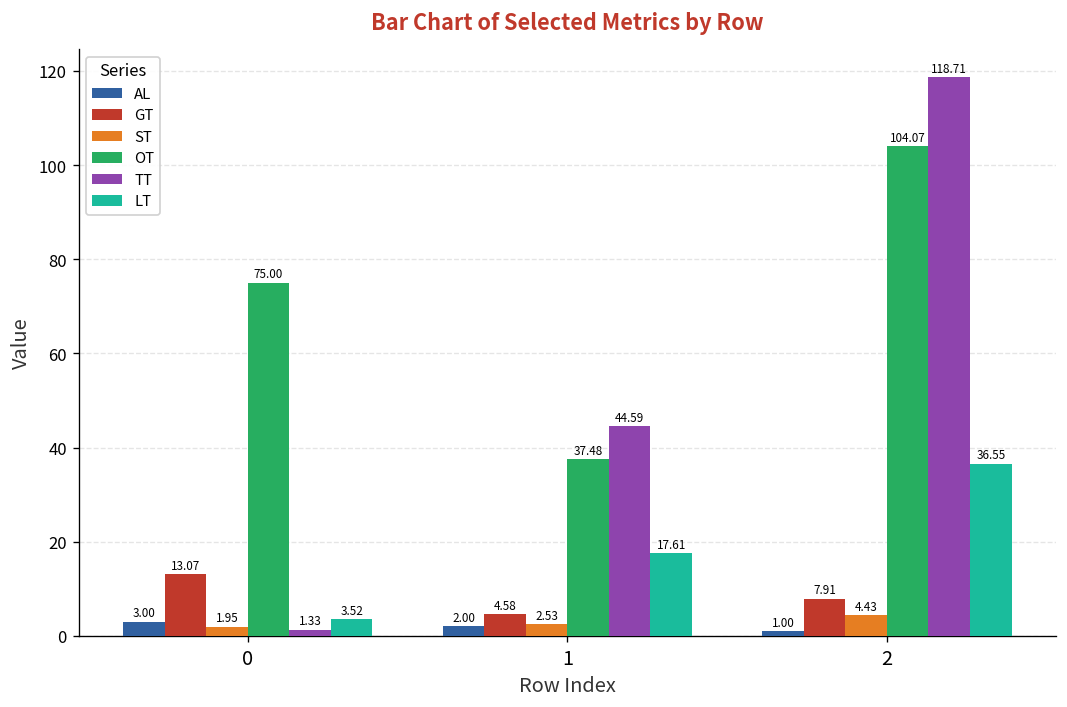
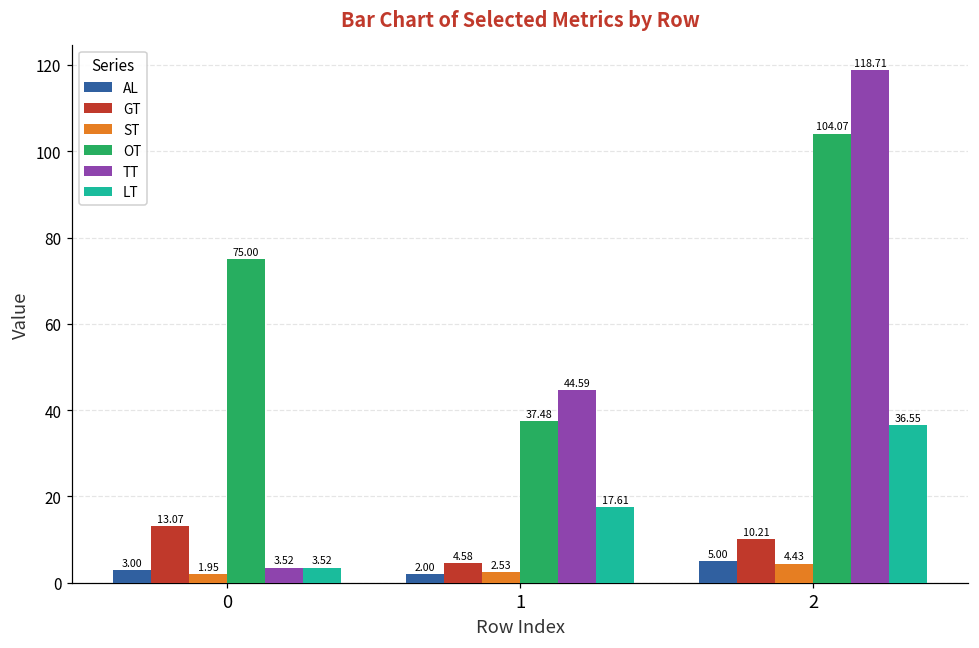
TT, 0: 1.33 -> 3.52
AL, 2: 1.00 -> 5.00
GT, 2: 7.91 -> 10.21
